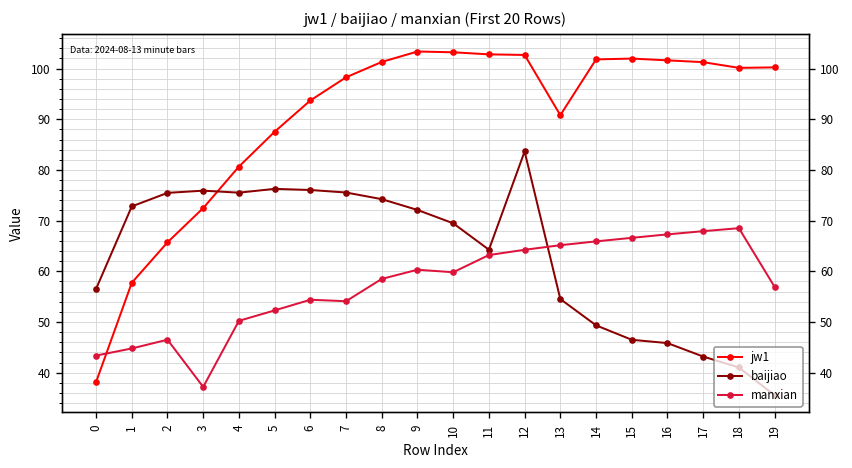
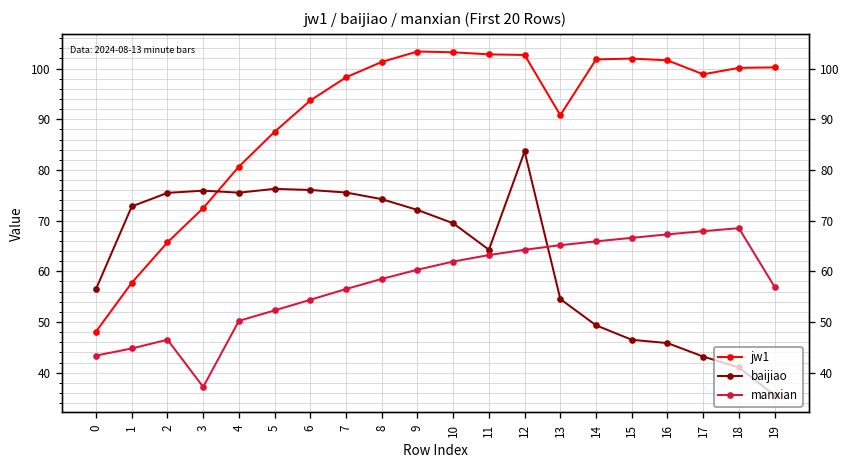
jw1, 0: 38 -> 48
manxian, 7: 54 -> 56
manxian, 10: 60 -> 62
jw1, 17: 101 -> 99
